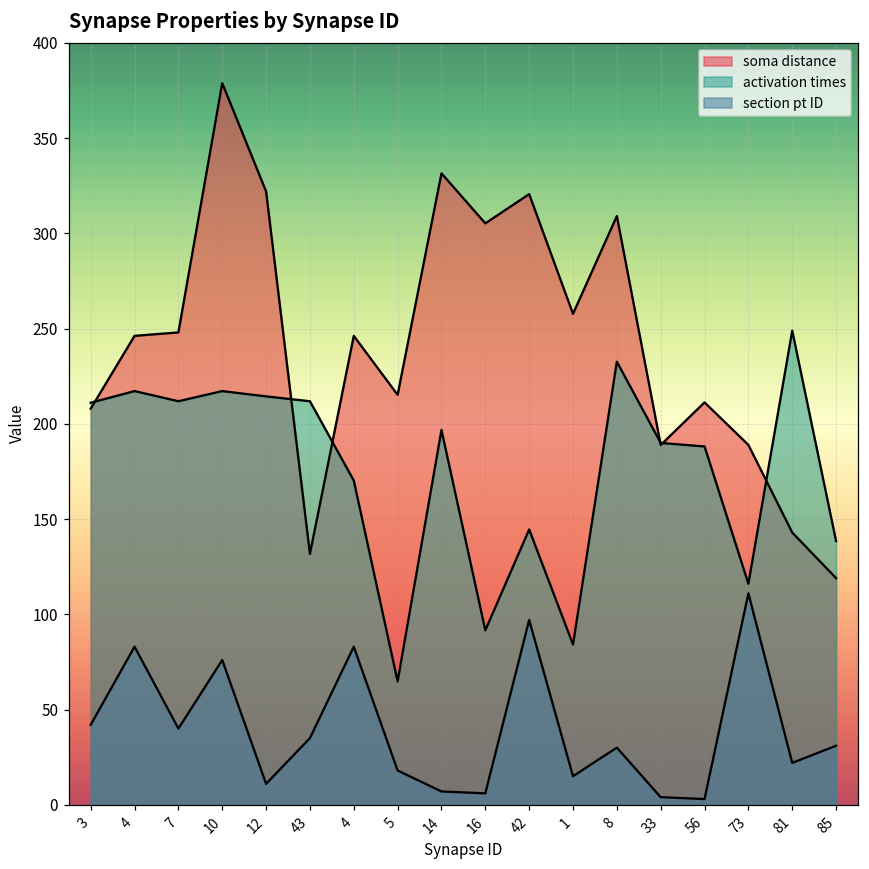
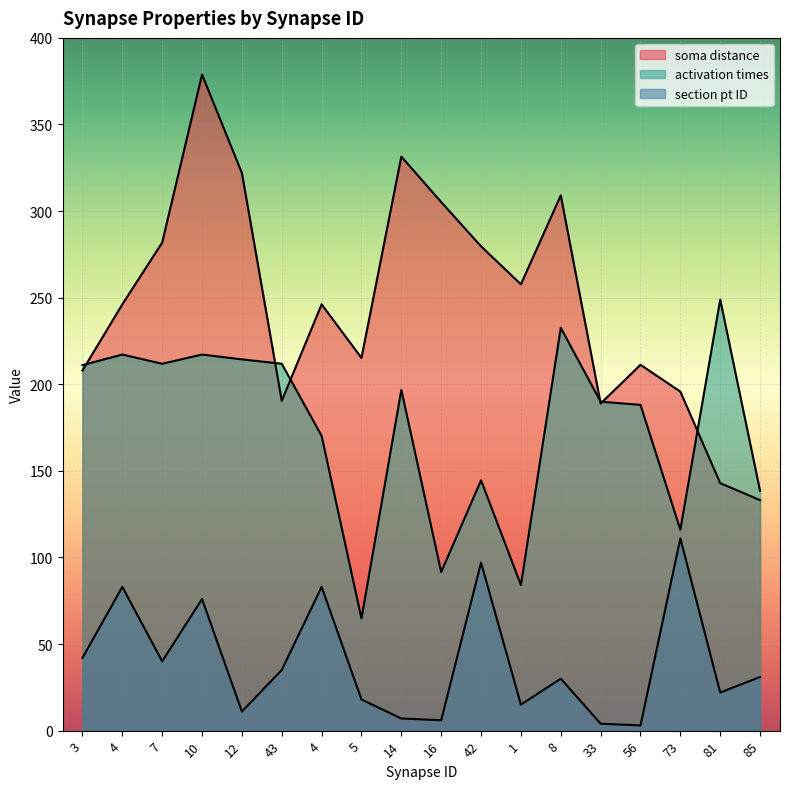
soma distance, 7: 248 -> 282
soma distance, 43: 132 -> 190
soma distance, 42: 321 -> 280
soma distance, 73: 189 -> 196
soma distance, 85: 119 -> 133
